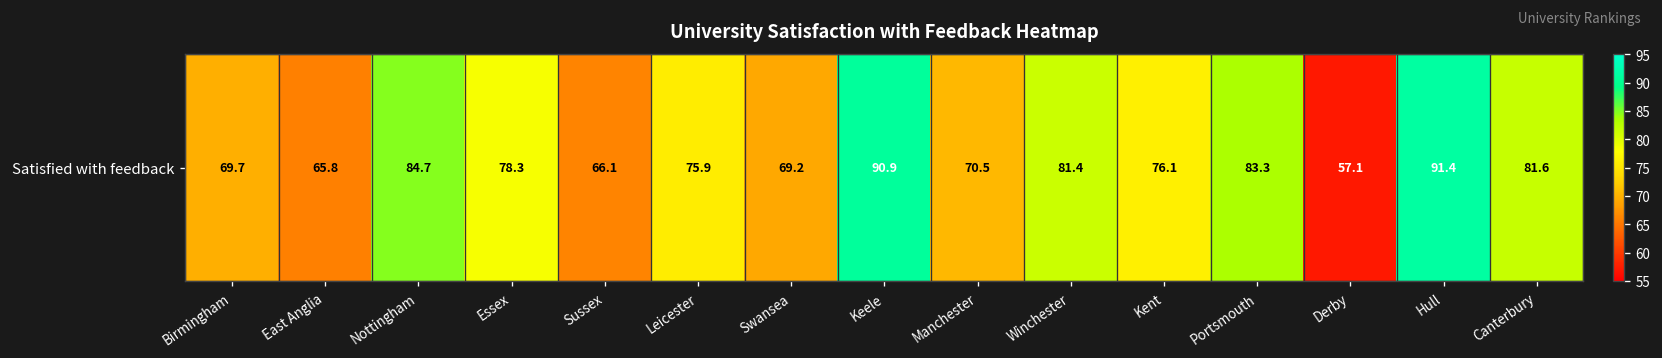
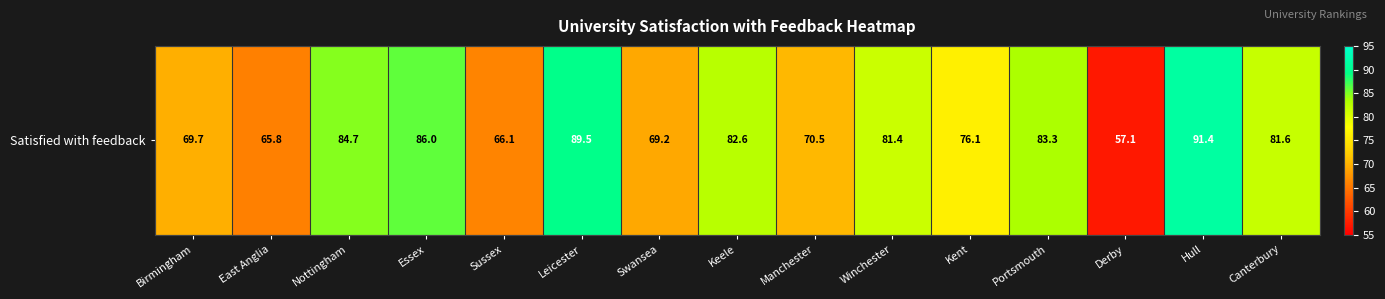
Satisfied with feedback, Essex: 78.3 -> 86.0
Satisfied with feedback, Leicester: 75.9 -> 89.5
Satisfied with feedback, Keele: 90.9 -> 82.6
